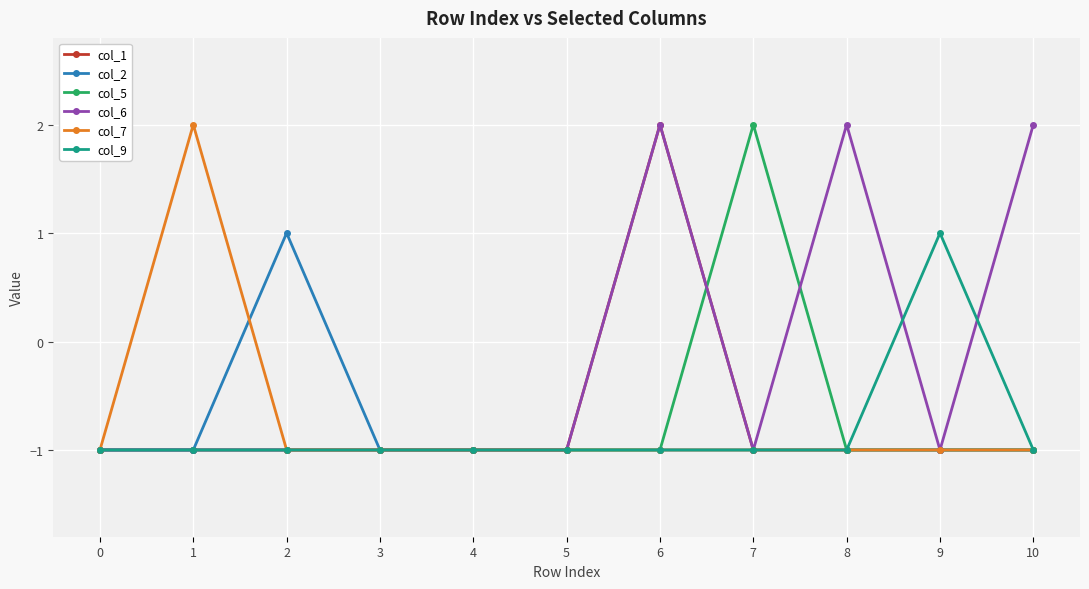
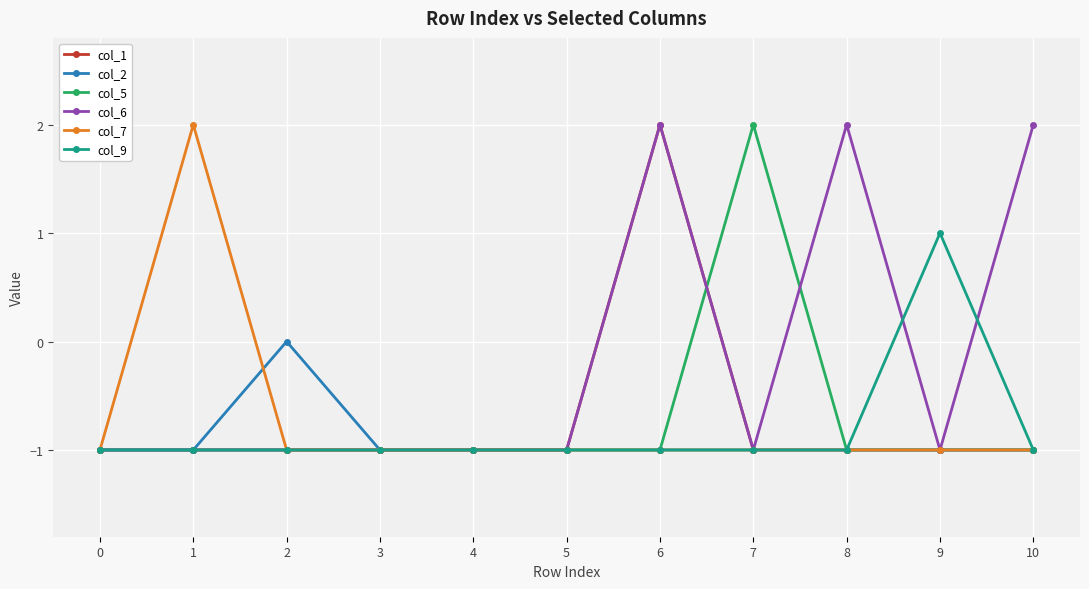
col_2, 2: 1 -> 0
